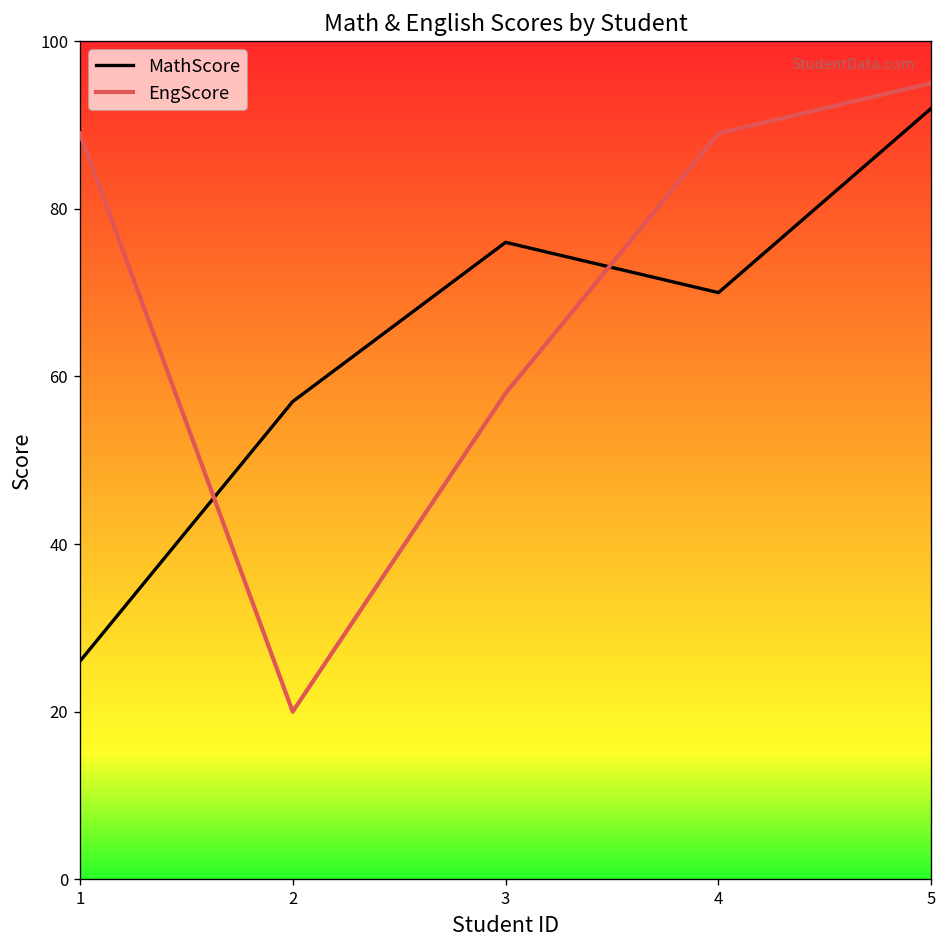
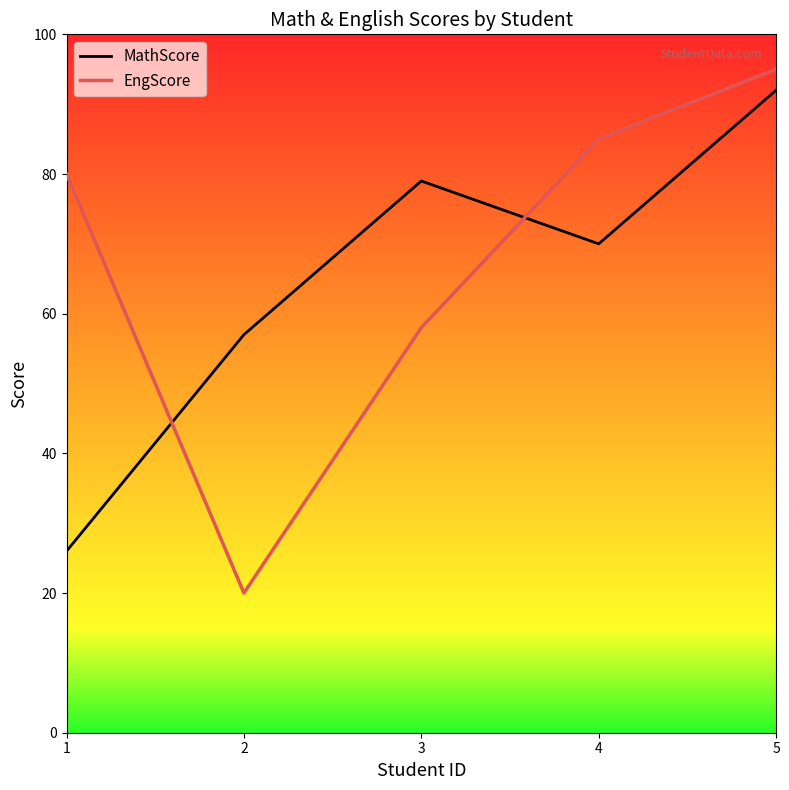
EngScore, 1: 89 -> 80
MathScore, 3: 76 -> 79
EngScore, 4: 89 -> 85
